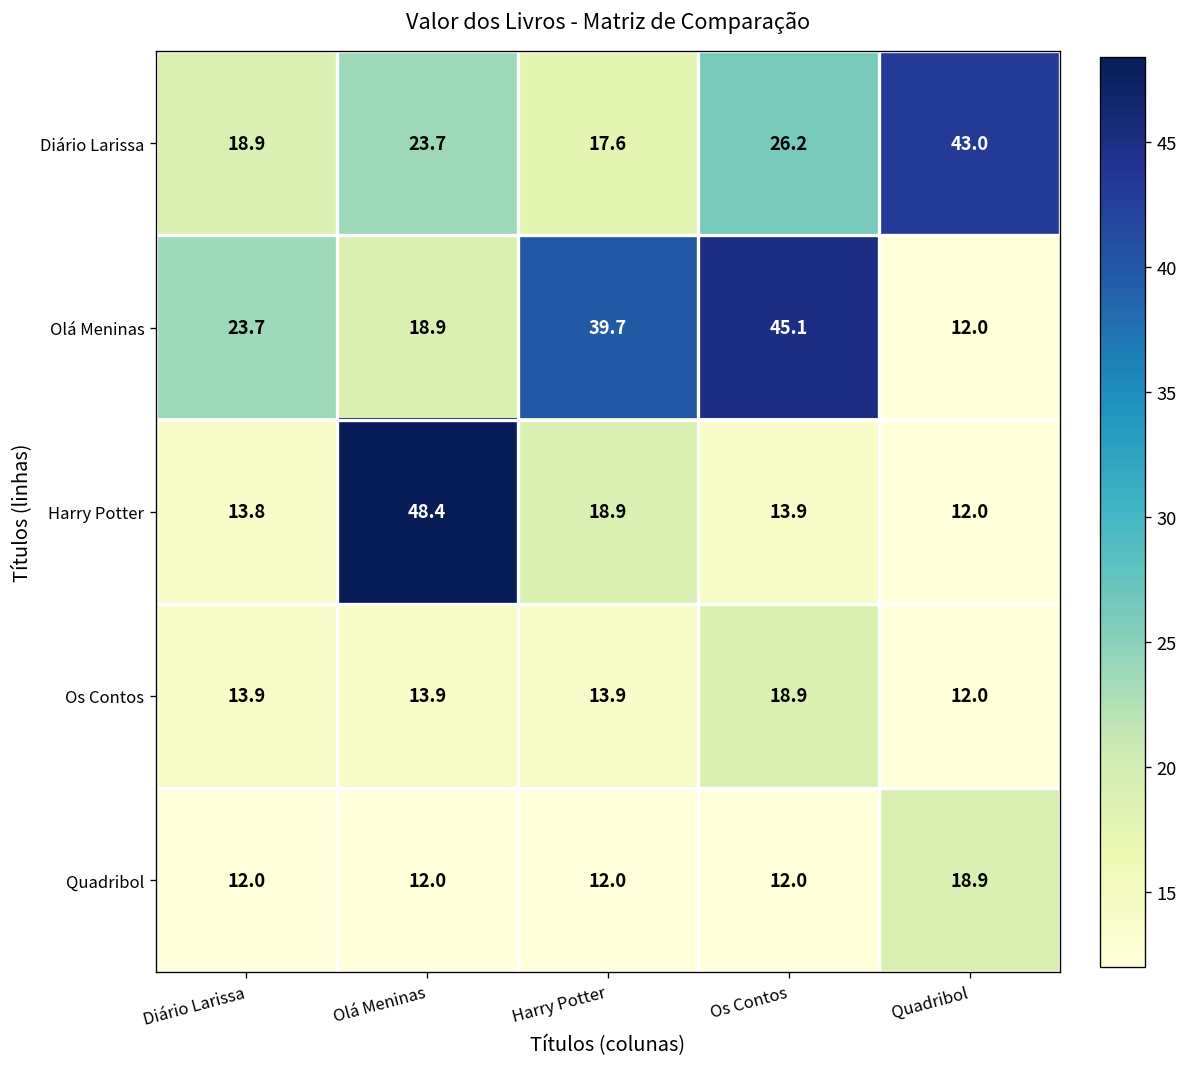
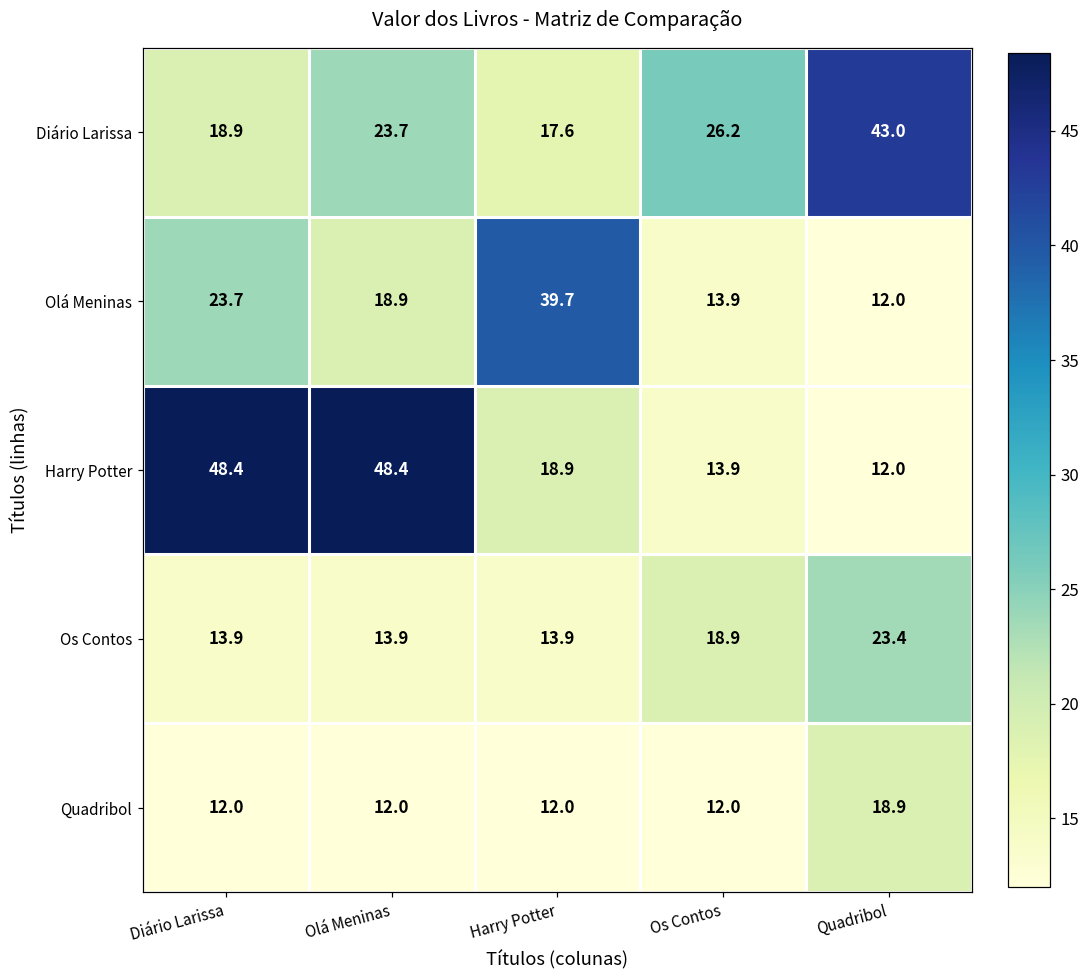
Olá Meninas, Os Contos: 45.1 -> 13.9
Harry Potter, Diário Larissa: 13.8 -> 48.4
Os Contos, Quadribol: 12.0 -> 23.4
